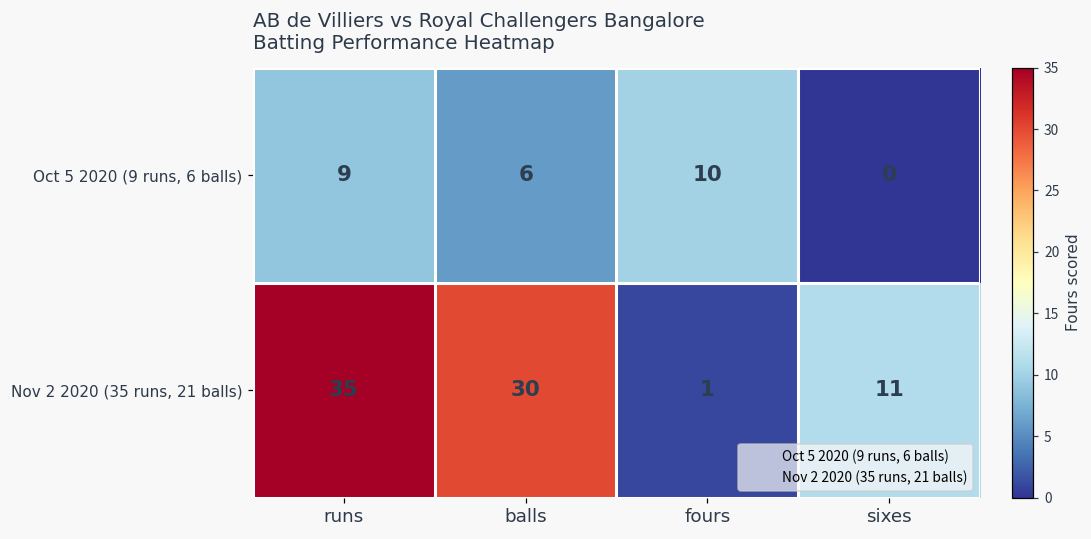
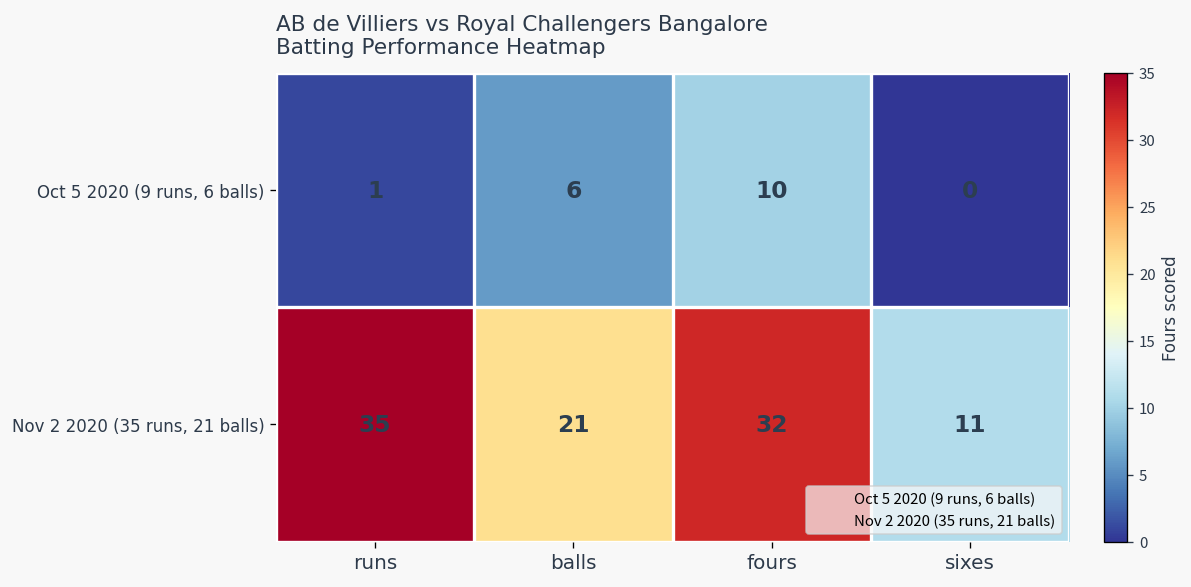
Oct 5 2020 (9 runs, 6 balls), runs: 9 -> 1
Nov 2 2020 (35 runs, 21 balls), balls: 30 -> 21
Nov 2 2020 (35 runs, 21 balls), fours: 1 -> 32
